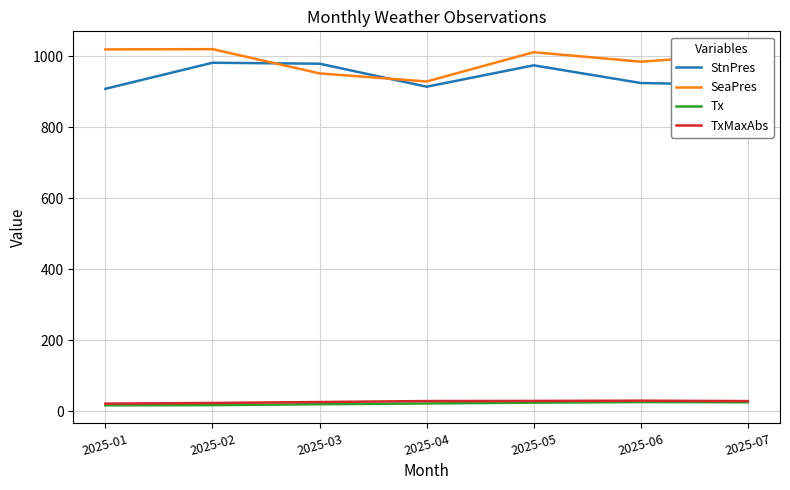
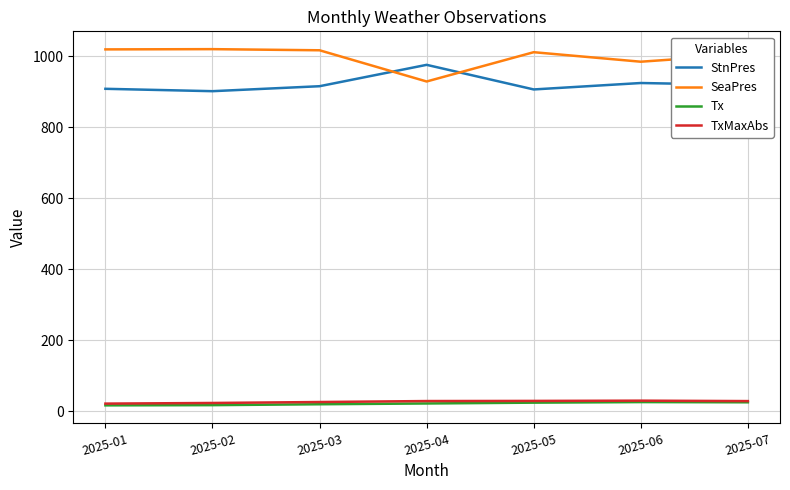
StnPres, 2025-02: 980 -> 900
StnPres, 2025-03: 980 -> 920
SeaPres, 2025-03: 950 -> 1020
StnPres, 2025-04: 910 -> 980
StnPres, 2025-05: 970 -> 910
